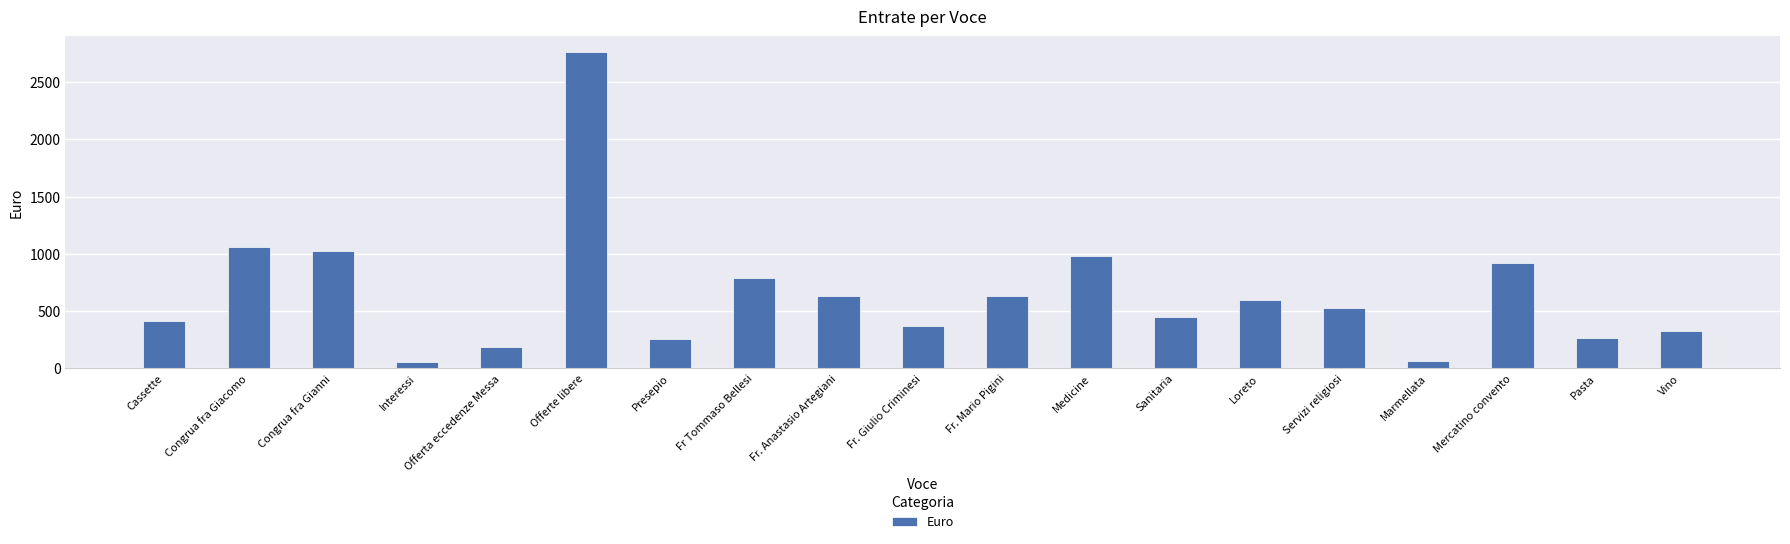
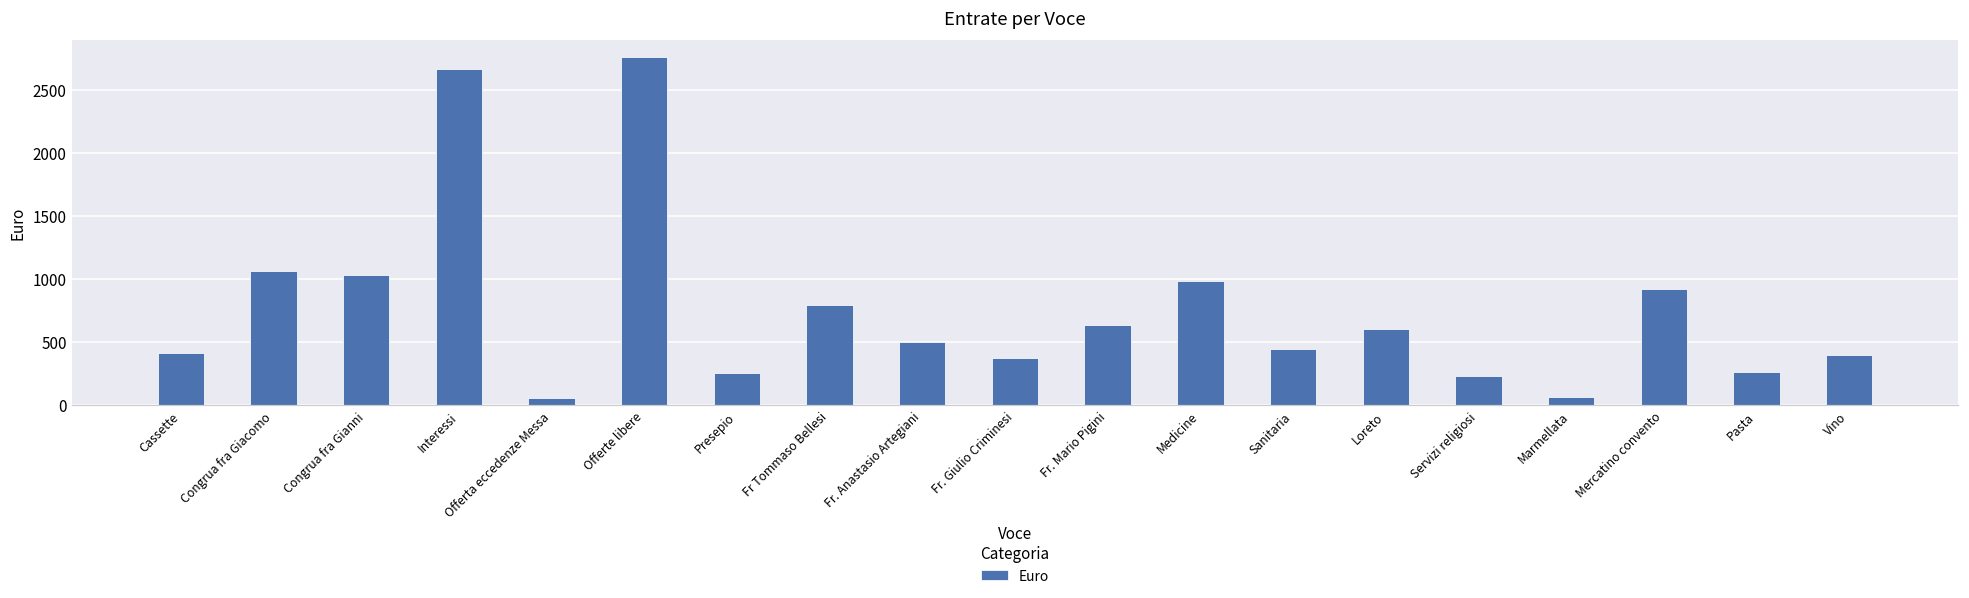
Interessi: 50 -> 2670
Offerta eccedenze Messa: 180 -> 50
Fr. Anastasio Artegiani: 640 -> 500
Servizi religiosi: 530 -> 230
Vino: 330 -> 400
